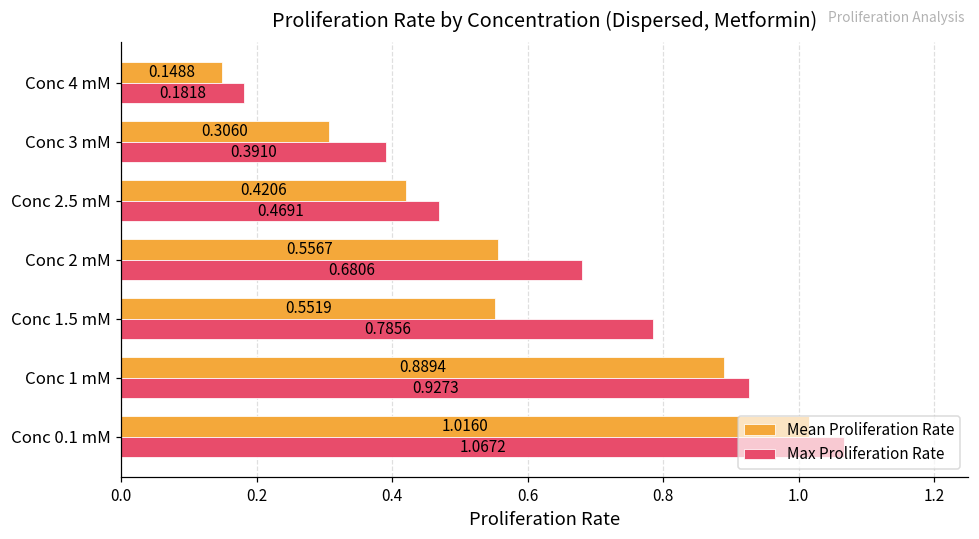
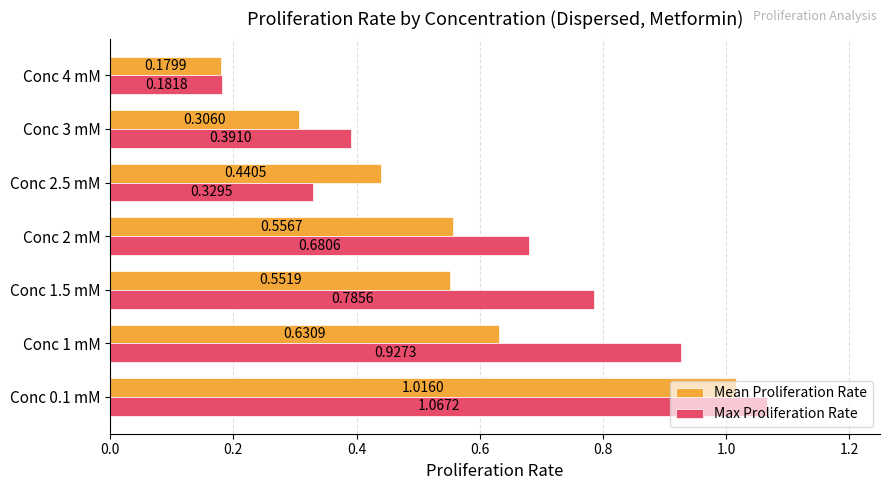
Mean Proliferation Rate, Conc 4 mM: 0.1488 -> 0.1799
Mean Proliferation Rate, Conc 2.5 mM: 0.4206 -> 0.4405
Max Proliferation Rate, Conc 2.5 mM: 0.4691 -> 0.3295
Mean Proliferation Rate, Conc 1 mM: 0.8894 -> 0.6309
